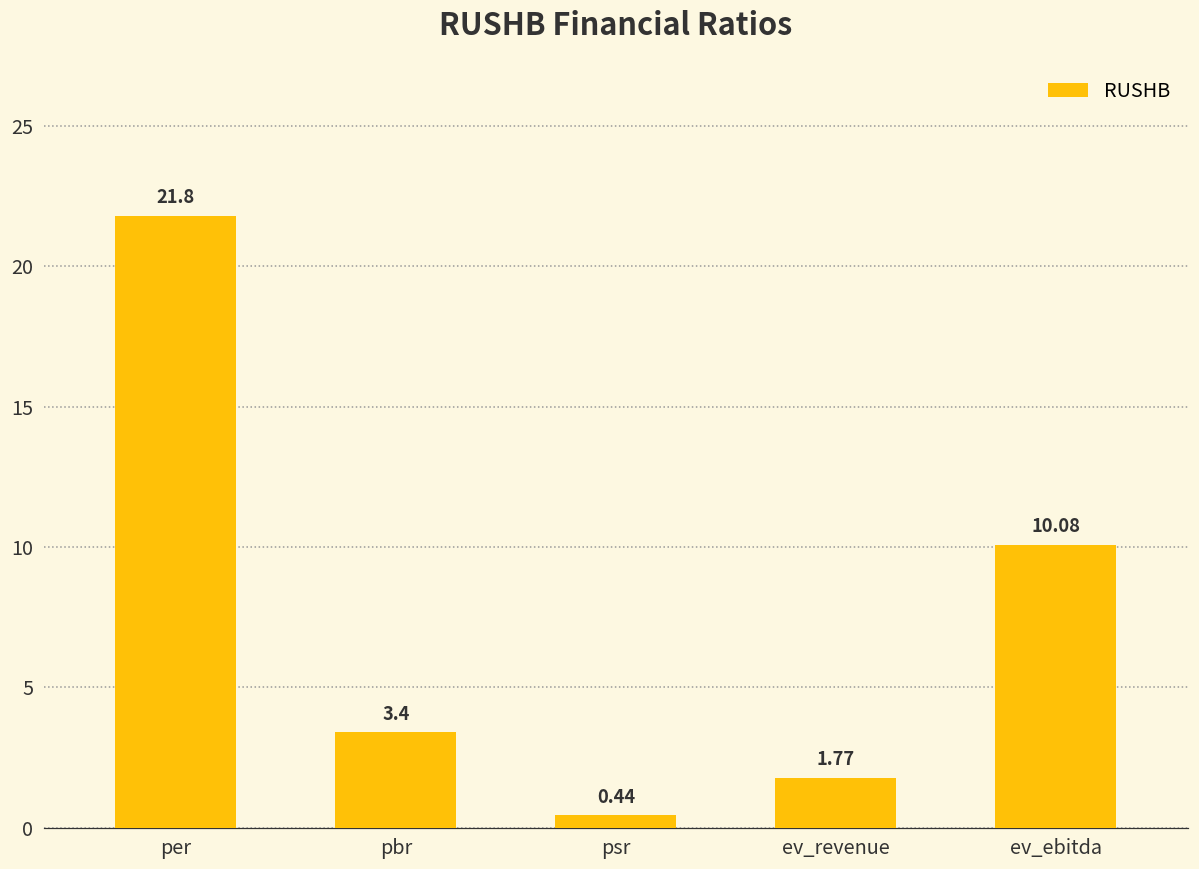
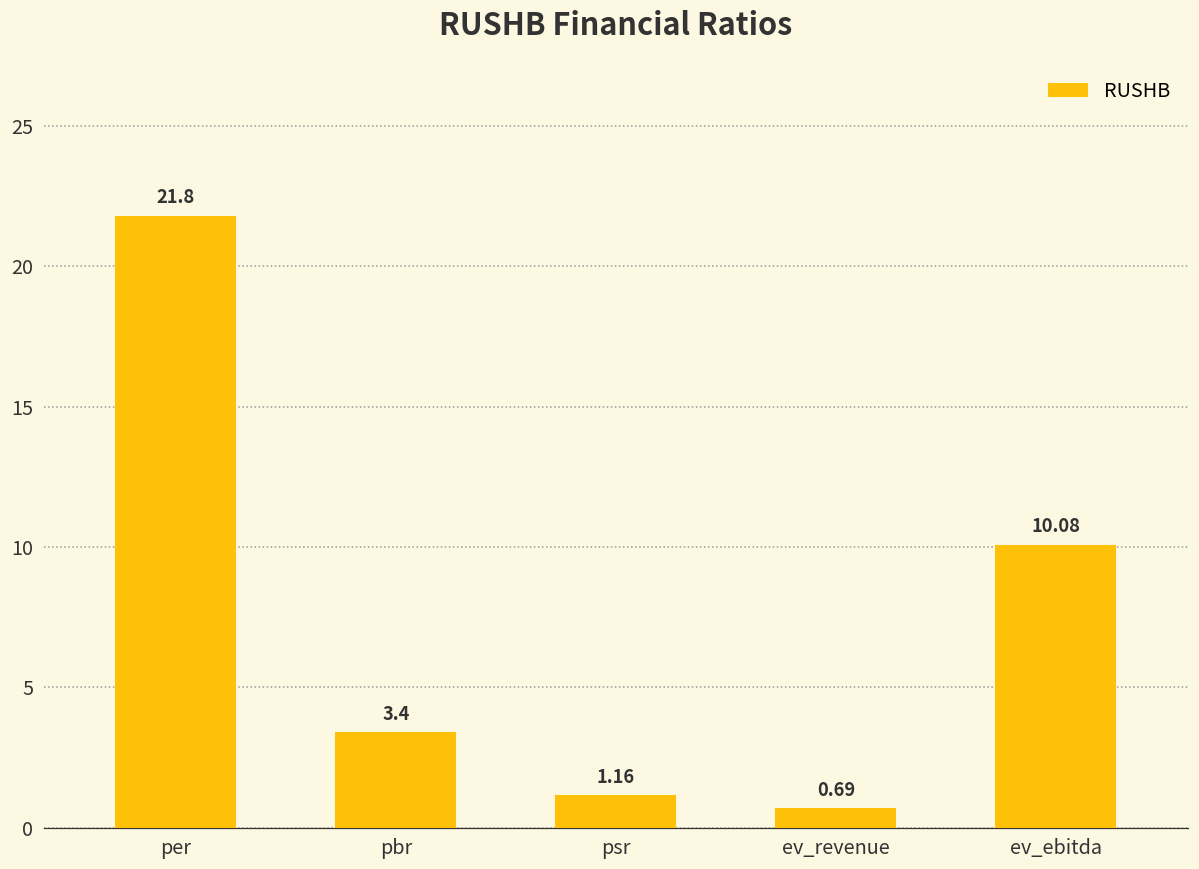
psr: 0.44 -> 1.16
ev_revenue: 1.77 -> 0.69
